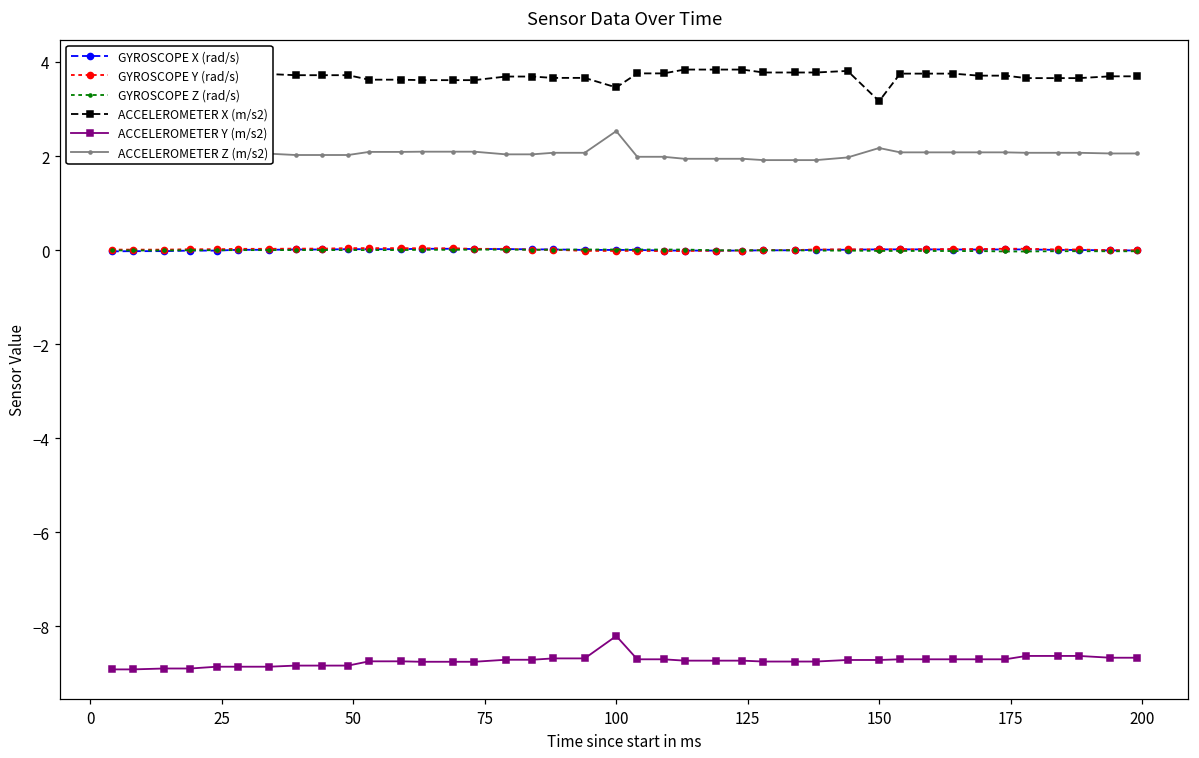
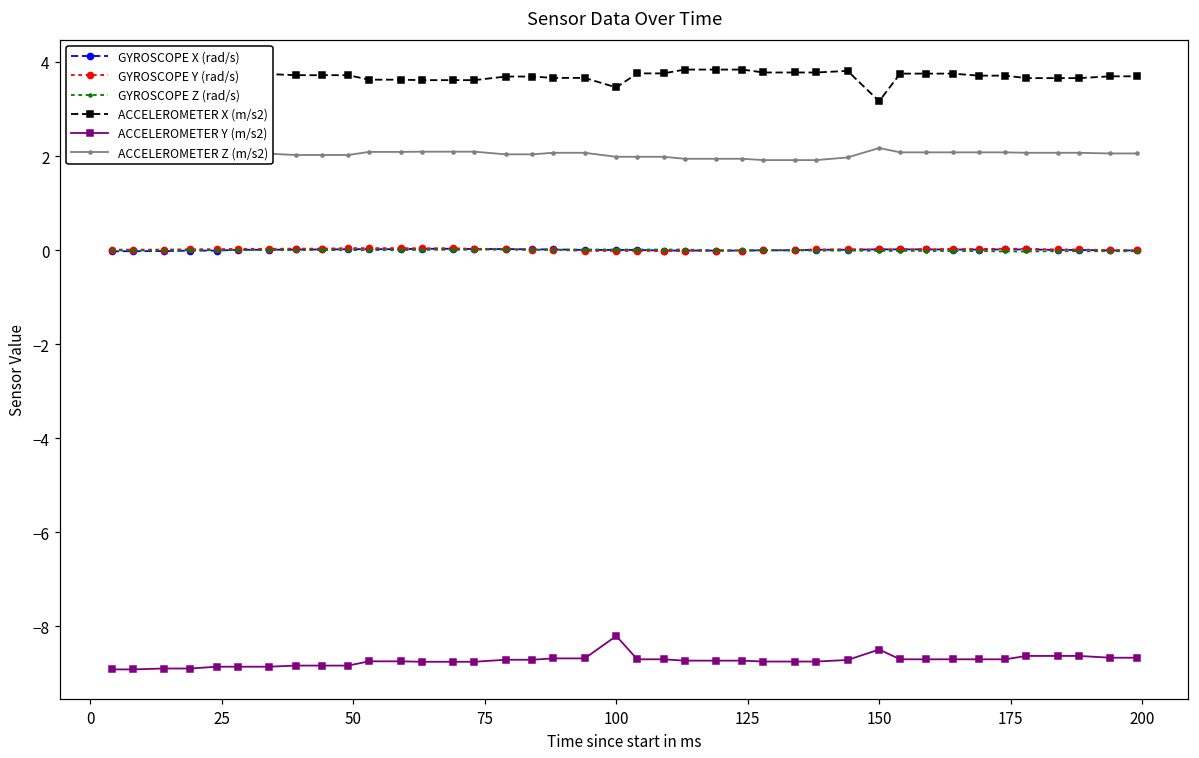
ACCELEROMETER Z (m/s2), 100: 2.5 -> 2.0
ACCELEROMETER Y (m/s2), 150: -8.7 -> -8.5
